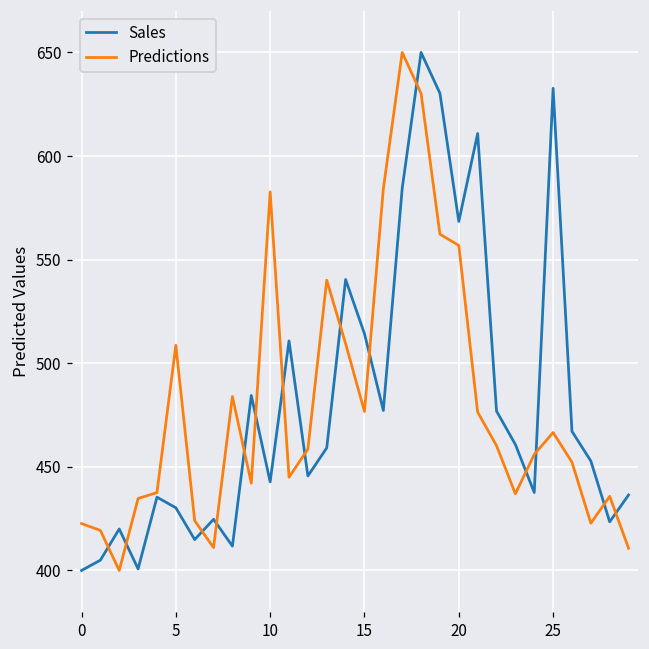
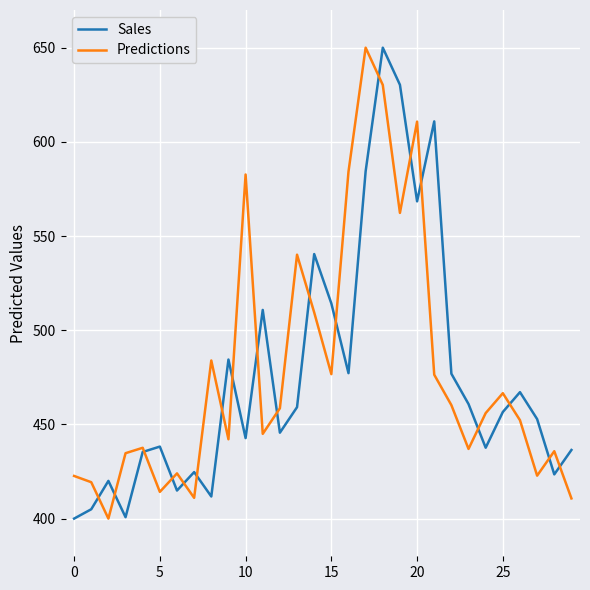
Sales, 5: 430 -> 438
Predictions, 5: 509 -> 414
Predictions, 20: 557 -> 611
Sales, 25: 633 -> 457
